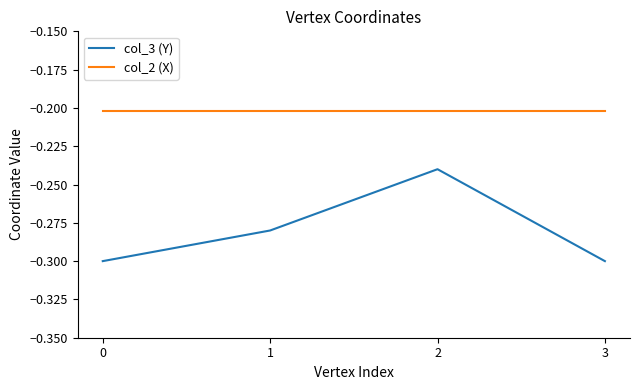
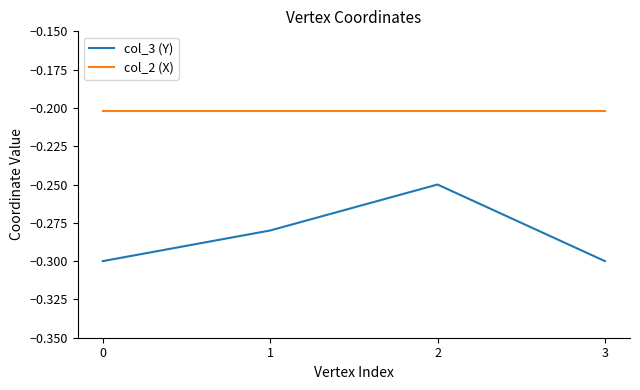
col_3 (Y), 2: -0.24 -> -0.25
